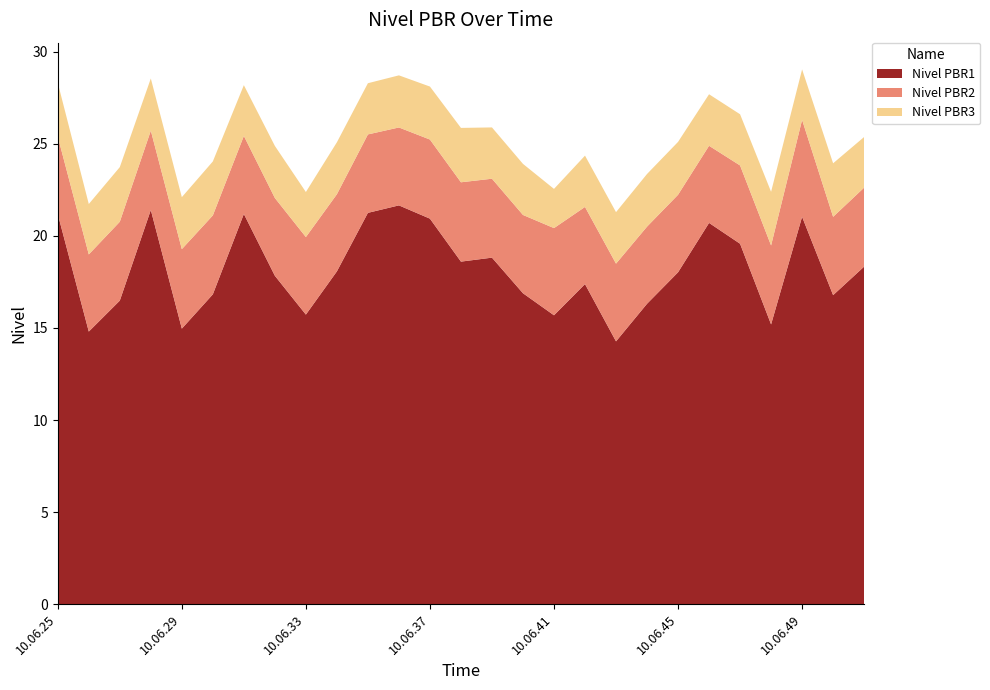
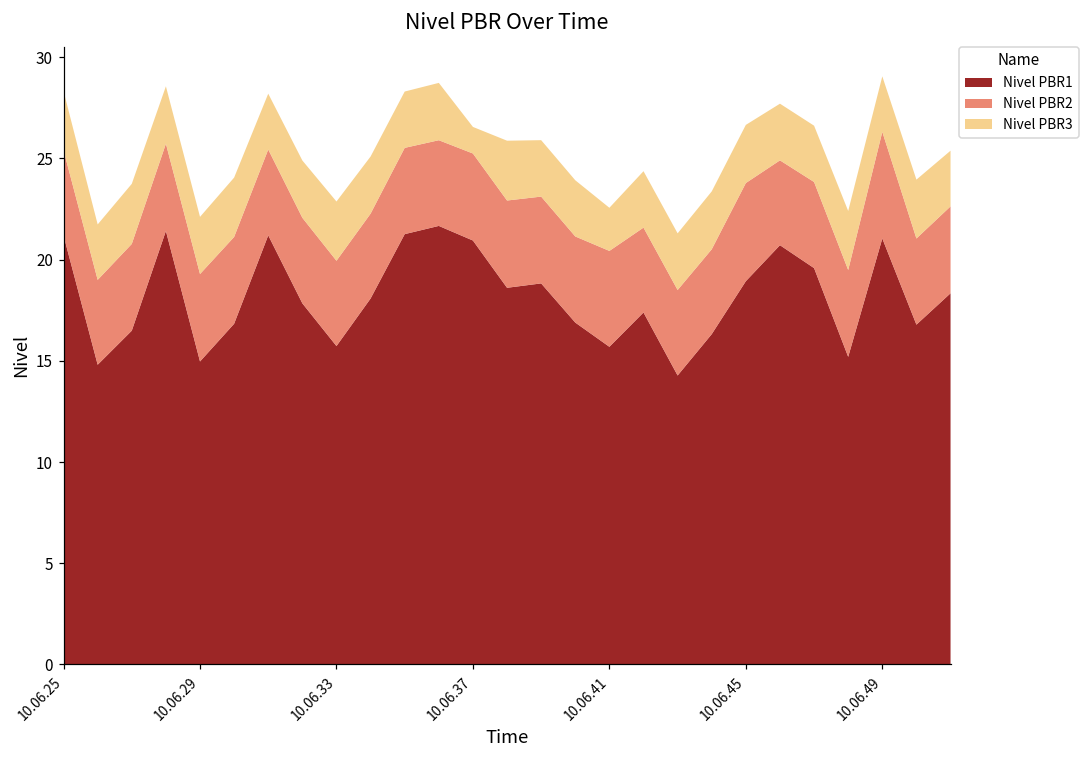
Nivel PBR3, 10.06.33: 2.4 -> 2.9
Nivel PBR3, 10.06.37: 2.9 -> 1.3
Nivel PBR1, 10.06.45: 18.0 -> 18.9
Nivel PBR2, 10.06.45: 4.2 -> 4.8
